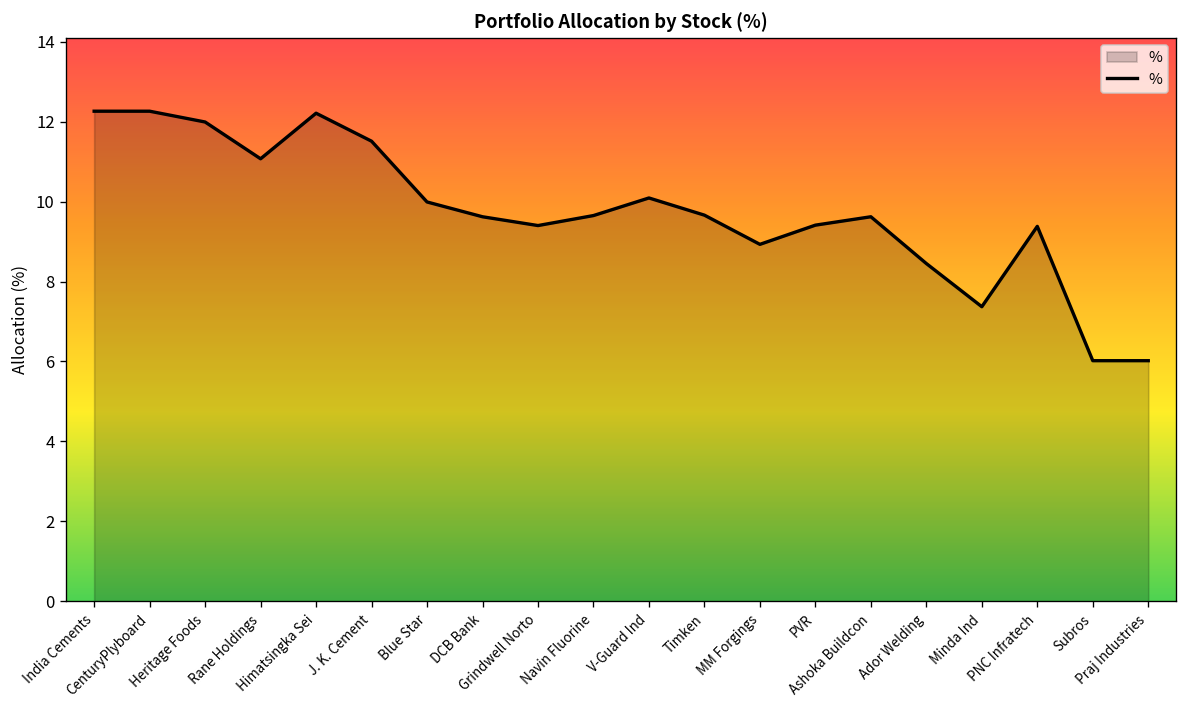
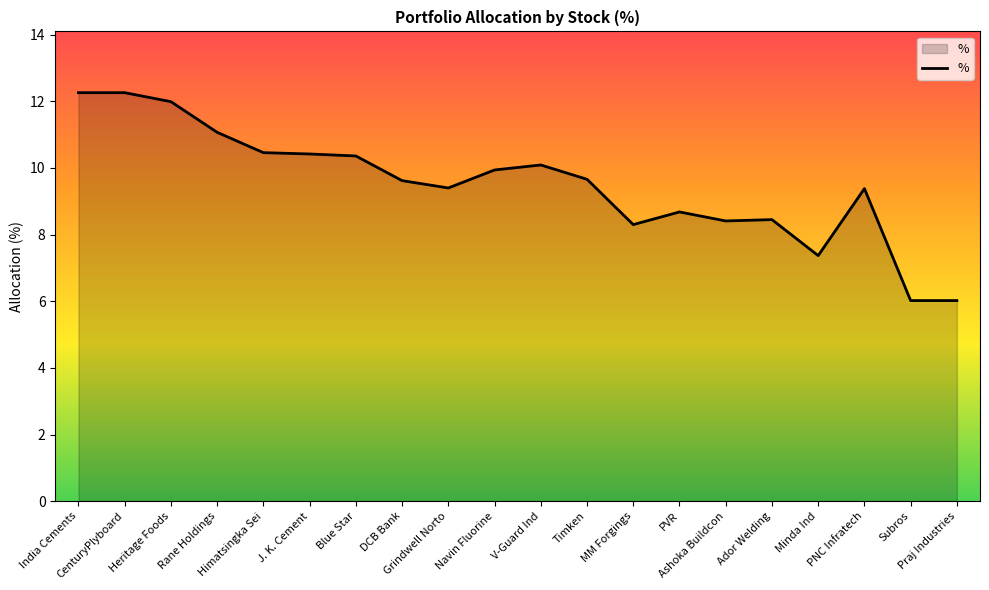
Himatsingka Sei: 12.2 -> 10.5
J. K. Cement: 11.5 -> 10.4
Blue Star: 10.0 -> 10.4
Navin Fluorine: 9.7 -> 9.9
MM Forgings: 8.9 -> 8.3
PVR: 9.4 -> 8.7
Ashoka Buildcon: 9.6 -> 8.4
